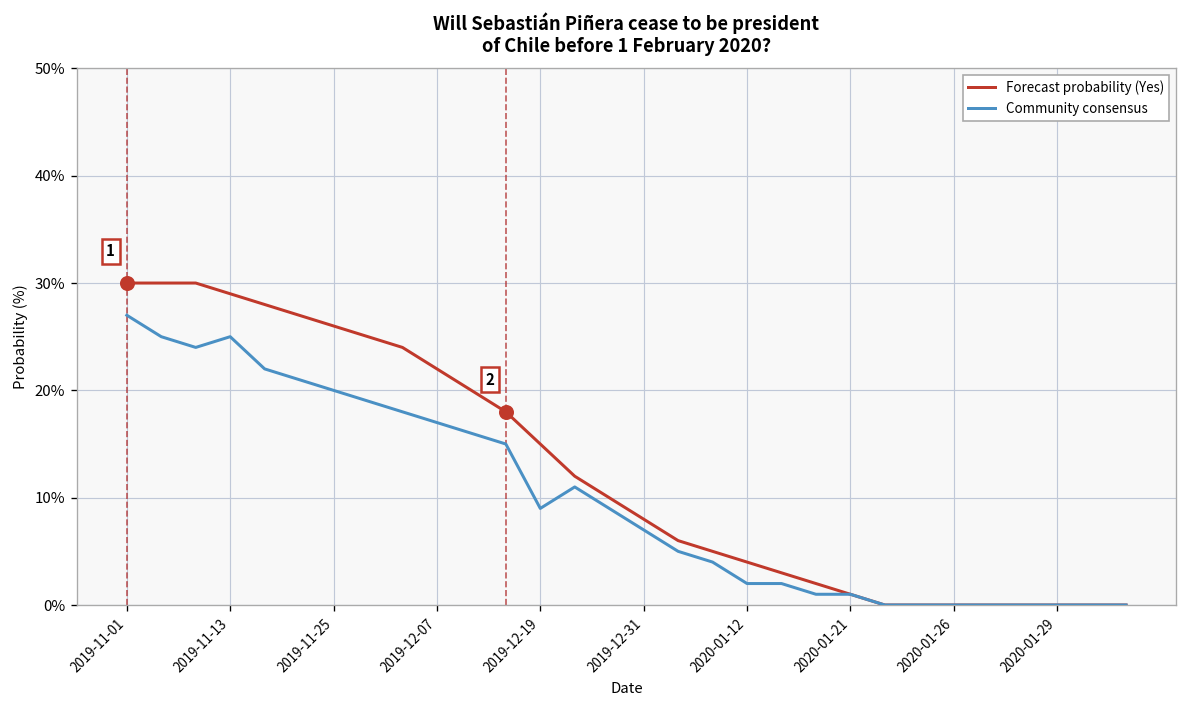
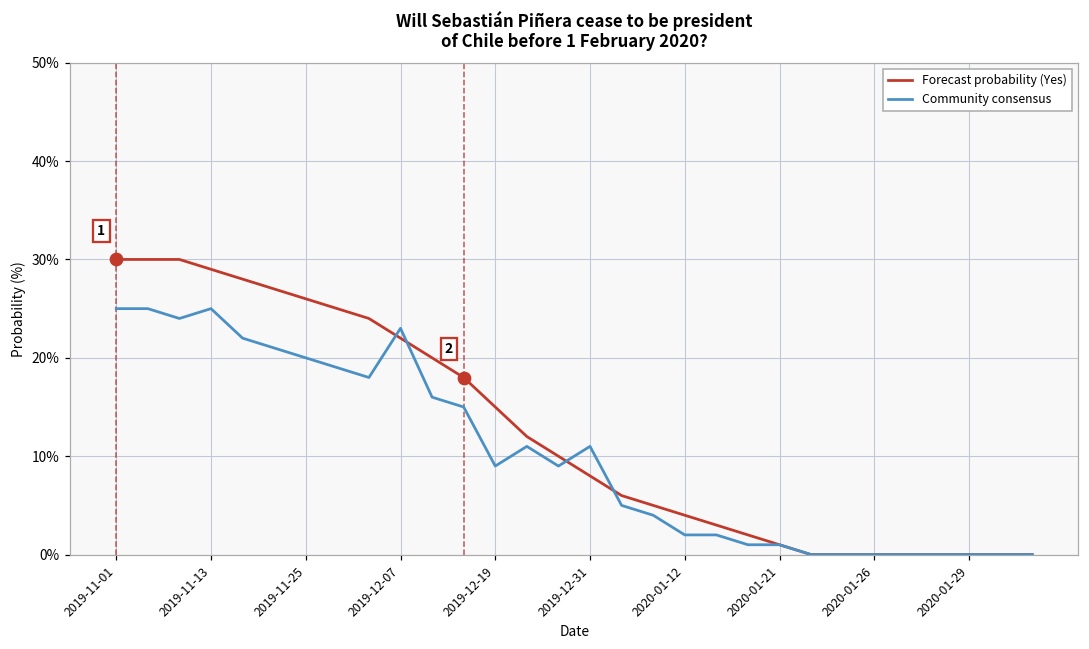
Community consensus, 2019-11-01: 27% -> 25%
Community consensus, 2019-12-07: 17% -> 23%
Community consensus, 2019-12-31: 7% -> 11%
